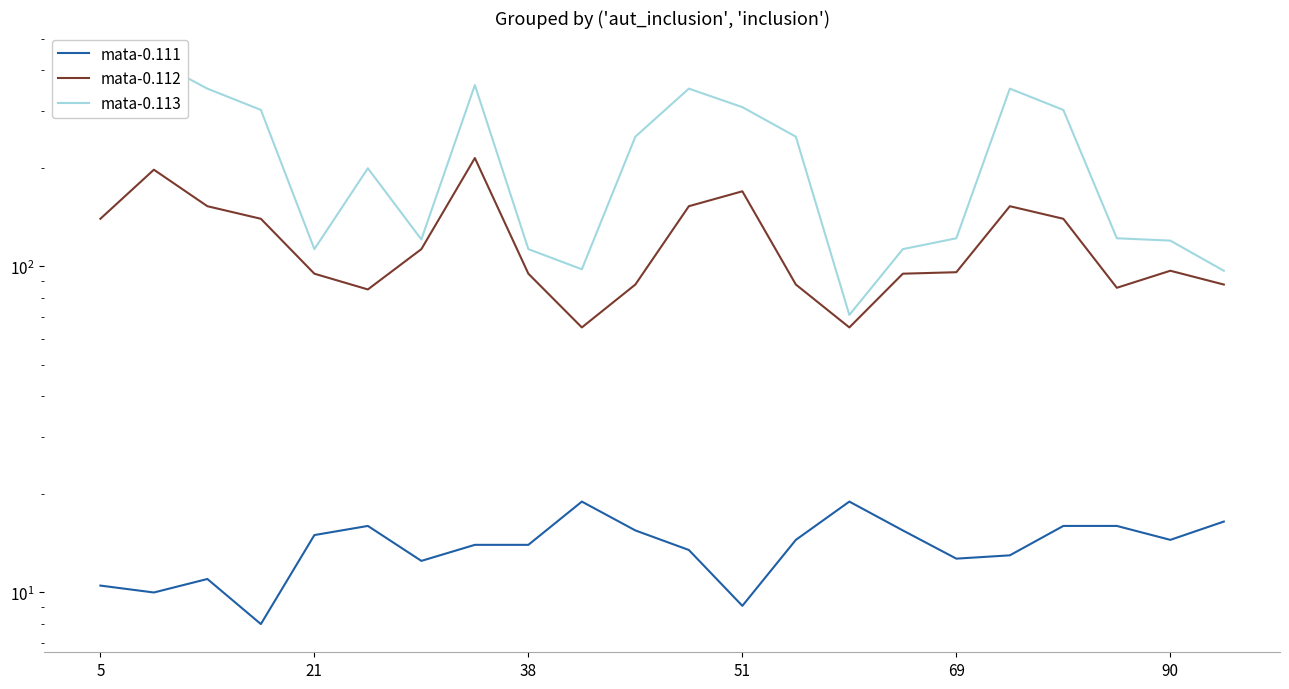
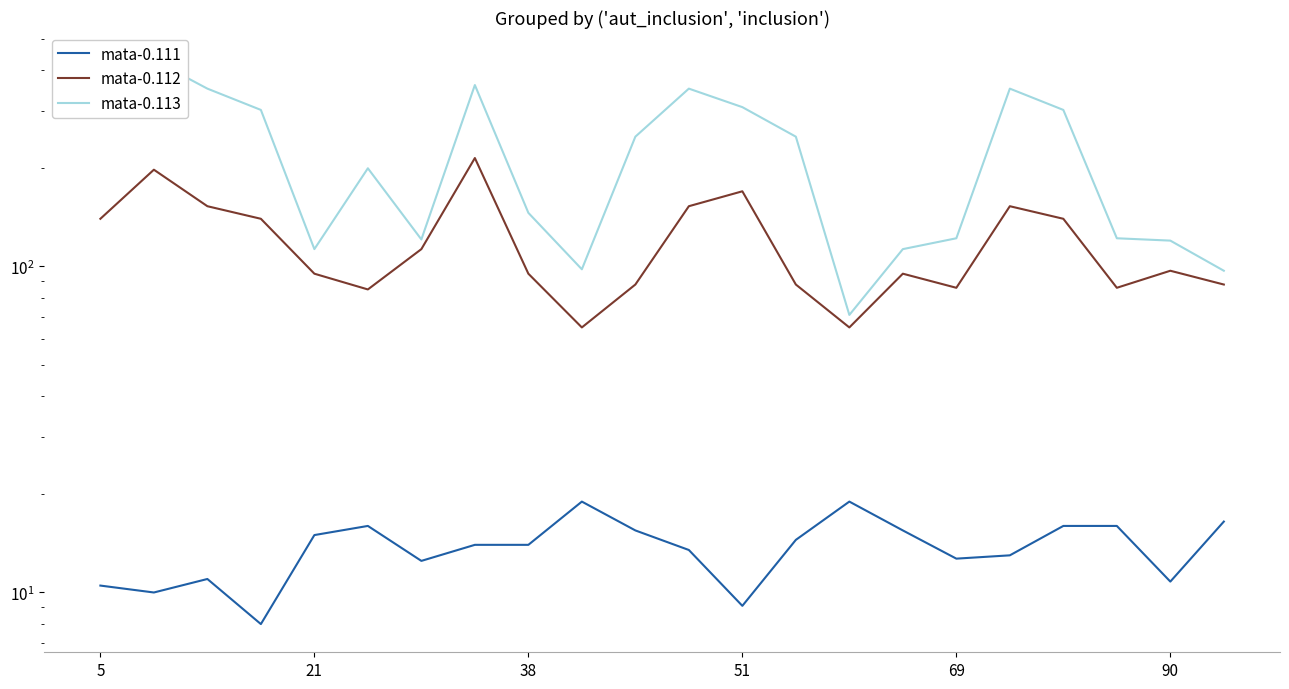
mata-0.113, 38: 113 -> 150
mata-0.112, 69: 96 -> 86
mata-0.111, 90: 15 -> 10.8
